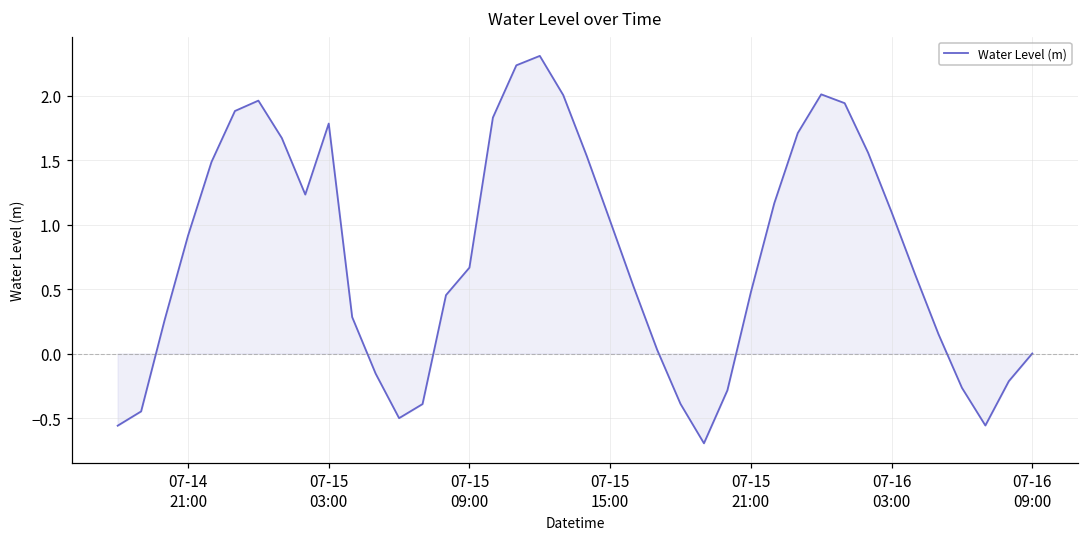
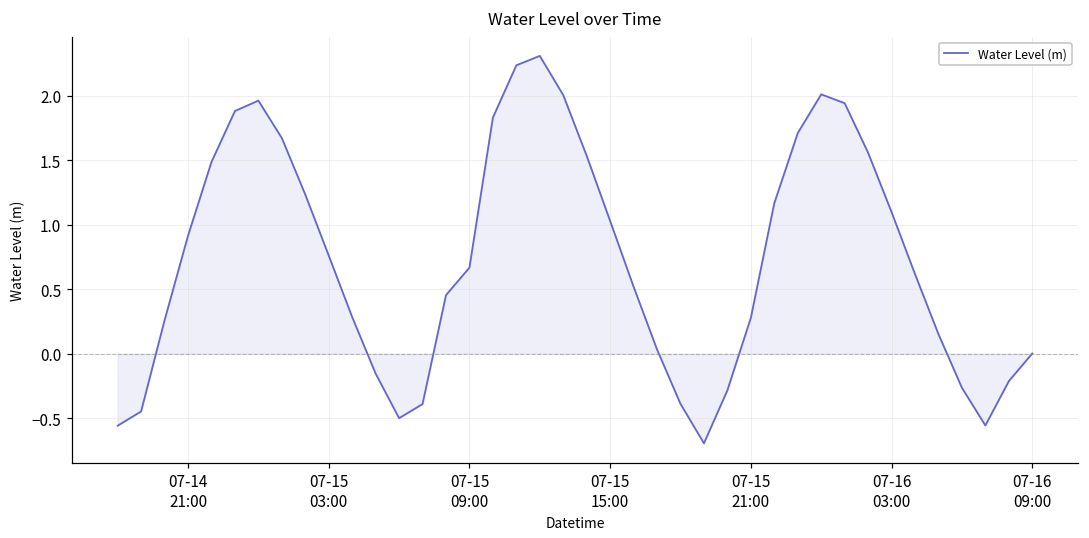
Water Level (m), 07-15 03:00: 1.78 -> 0.76
Water Level (m), 07-15 21:00: 0.48 -> 0.28
